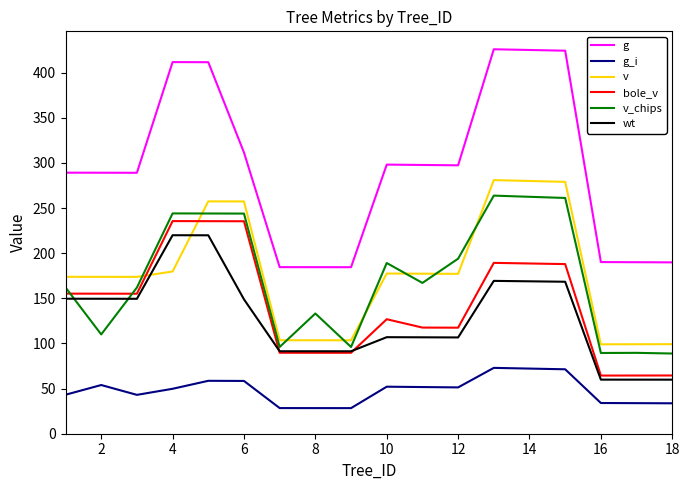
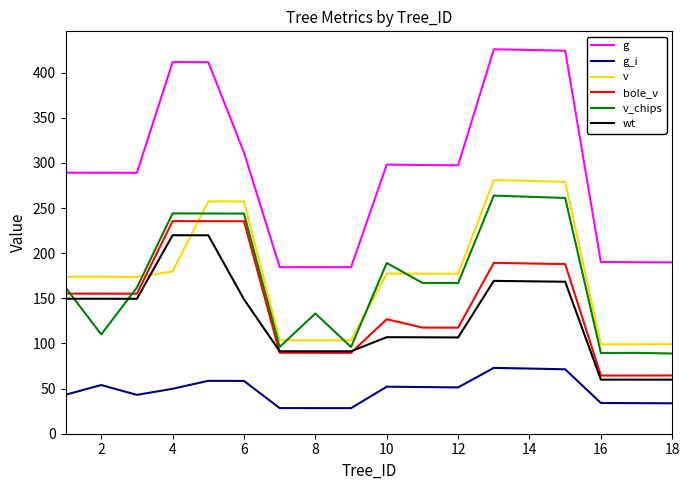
v_chips, 12: 190 -> 170
